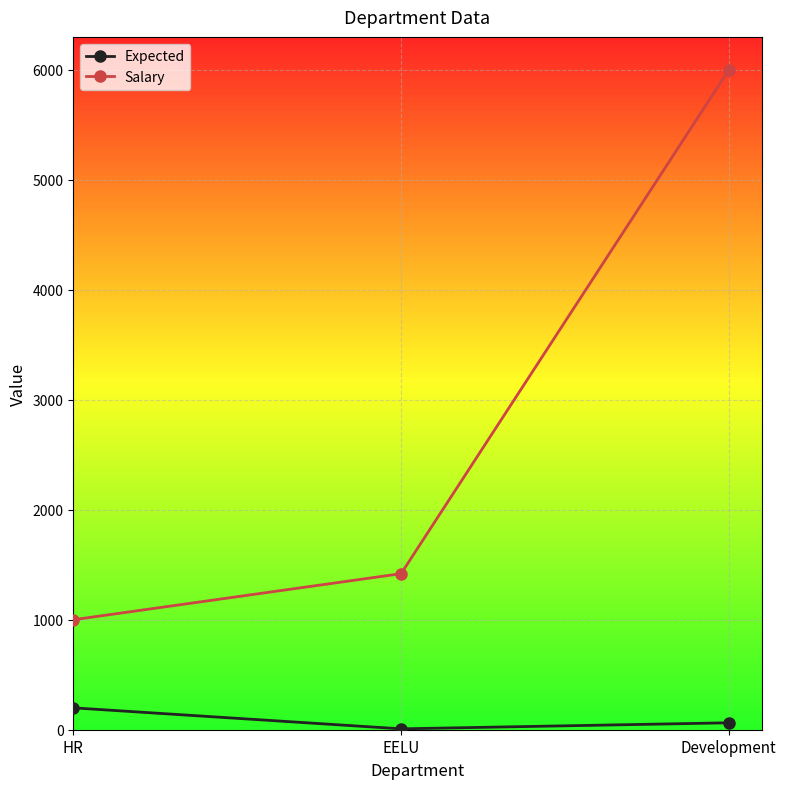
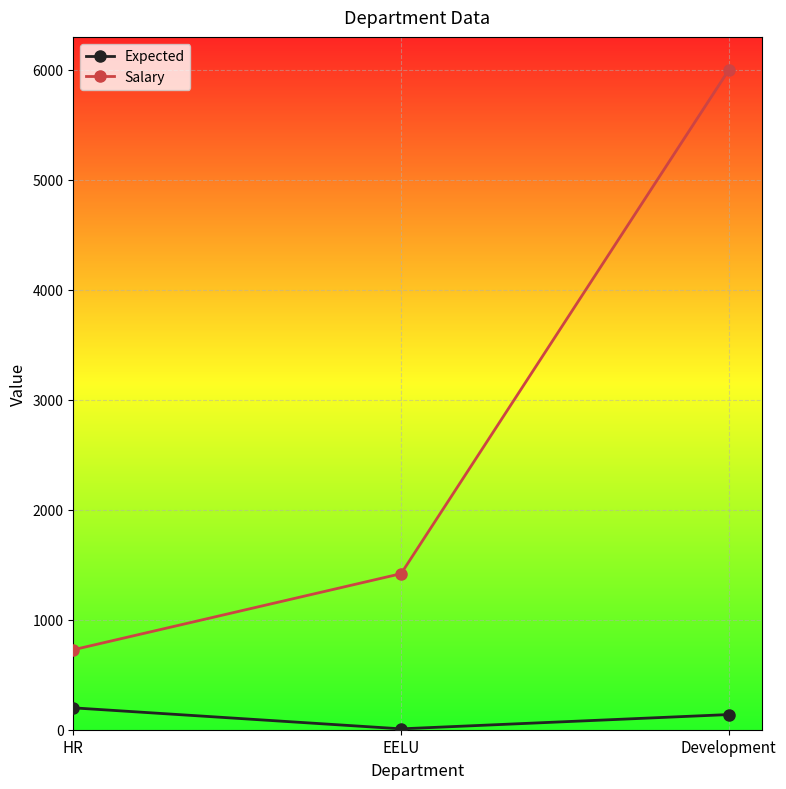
Salary, HR: 1000 -> 730
Expected, Development: 60 -> 140
